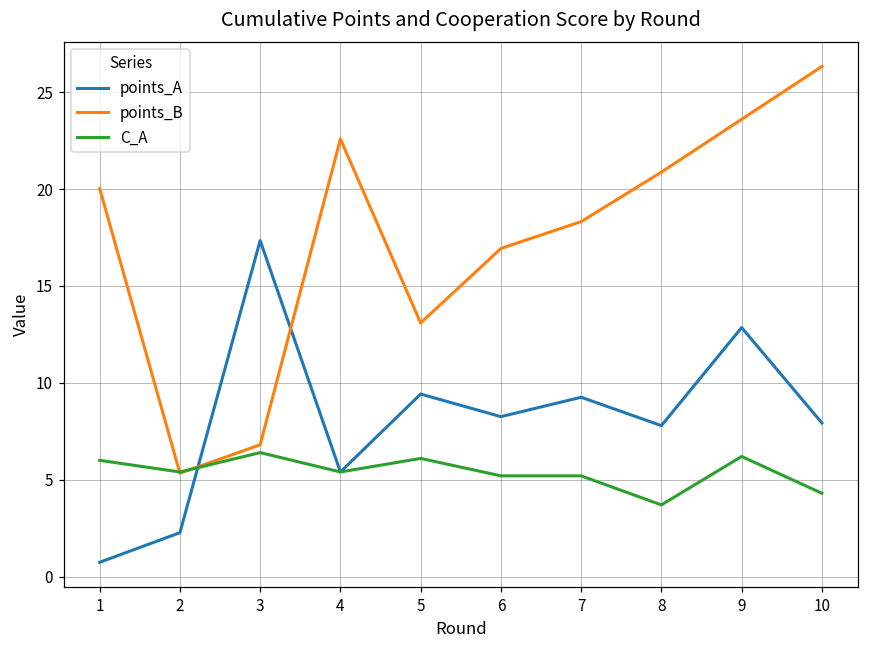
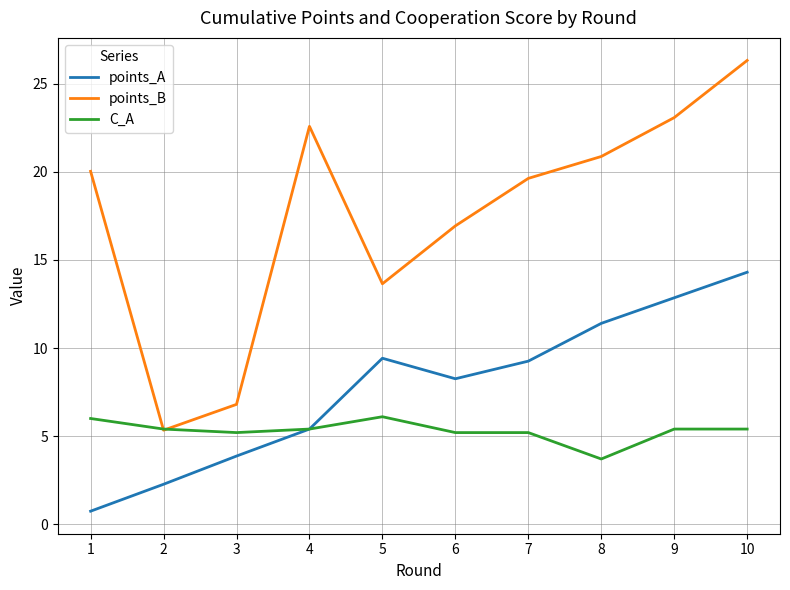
points_A, 3: 17.3 -> 3.9
C_A, 3: 6.4 -> 5.2
points_B, 5: 13.1 -> 13.6
points_B, 7: 18.3 -> 19.6
points_A, 8: 7.8 -> 11.4
points_B, 9: 23.6 -> 23.1
C_A, 9: 6.2 -> 5.4
points_A, 10: 7.9 -> 14.3
C_A, 10: 4.3 -> 5.4
